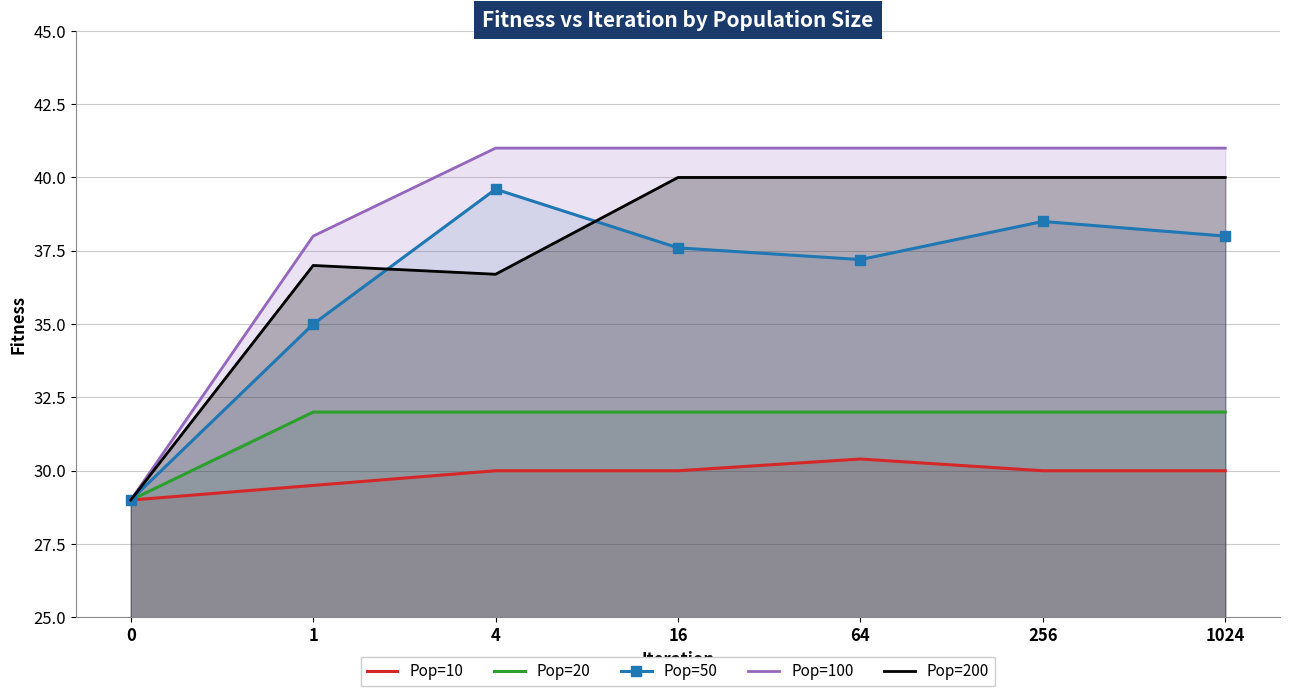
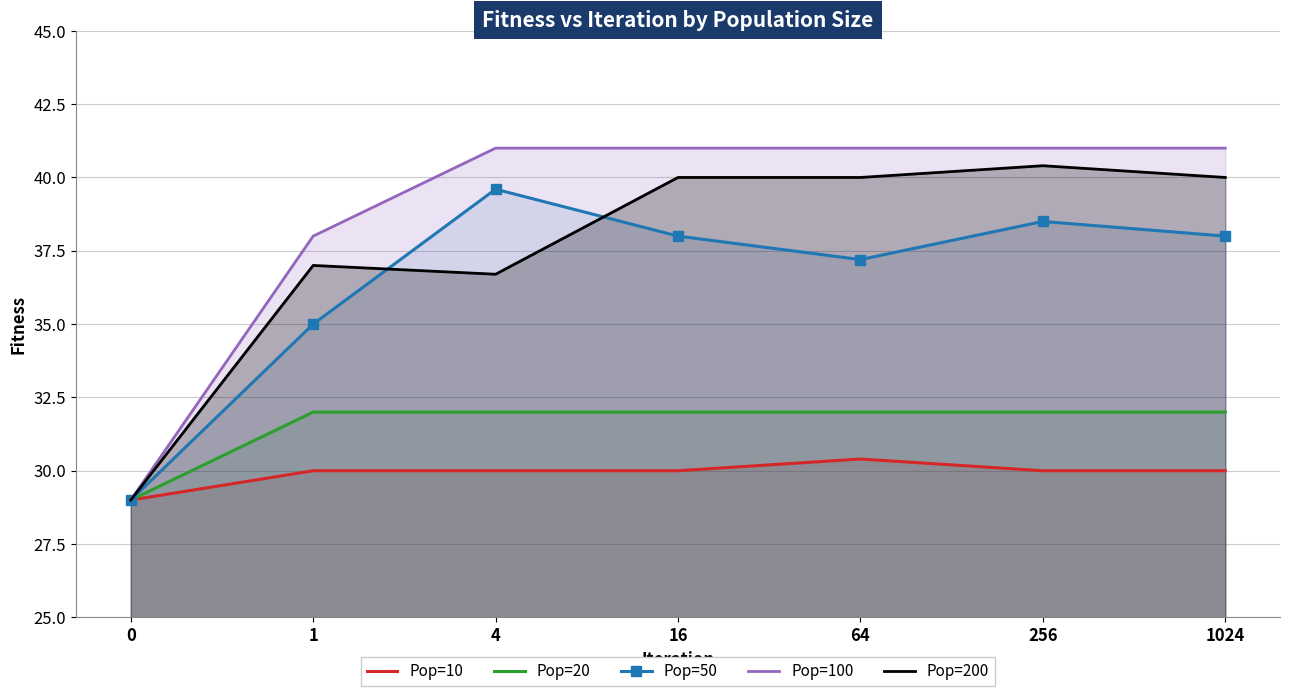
Pop=10, 1: 29.5 -> 30.0
Pop=50, 16: 37.6 -> 38.0
Pop=200, 256: 40.0 -> 40.4
